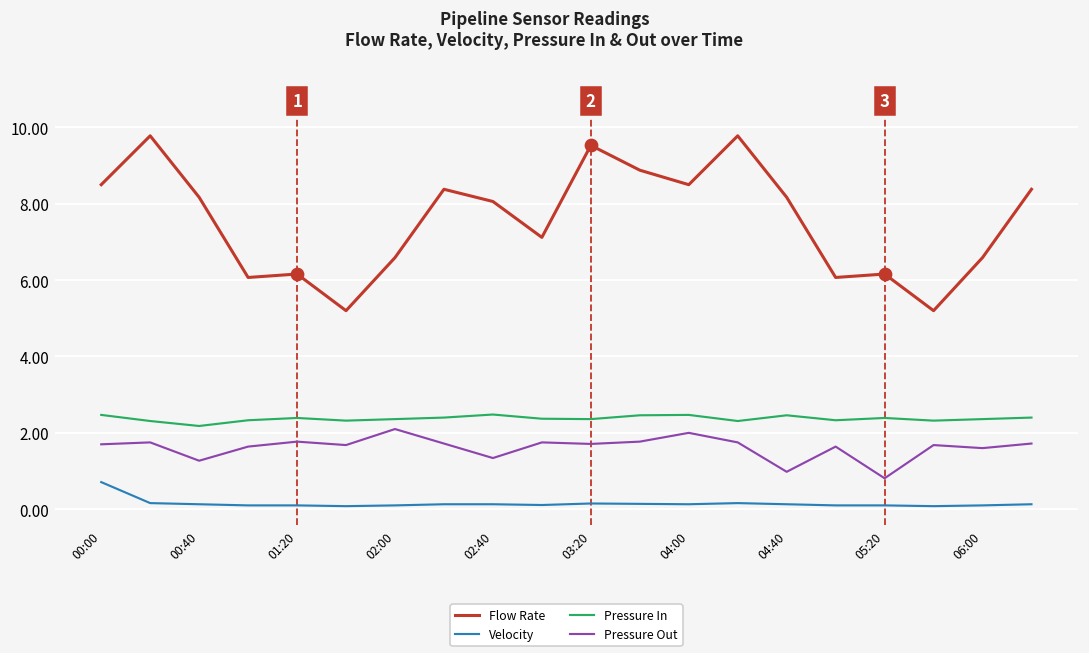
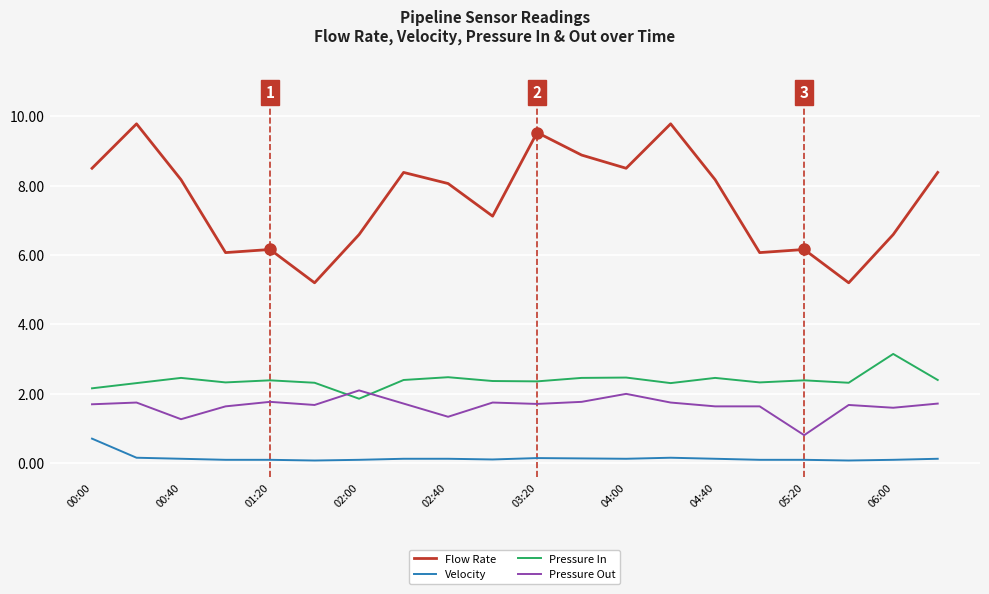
Pressure In, 00:00: 2.5 -> 2.2
Pressure In, 00:40: 2.2 -> 2.5
Pressure In, 02:00: 2.4 -> 1.9
Pressure Out, 04:40: 1.0 -> 1.6
Pressure In, 06:00: 2.4 -> 3.2
